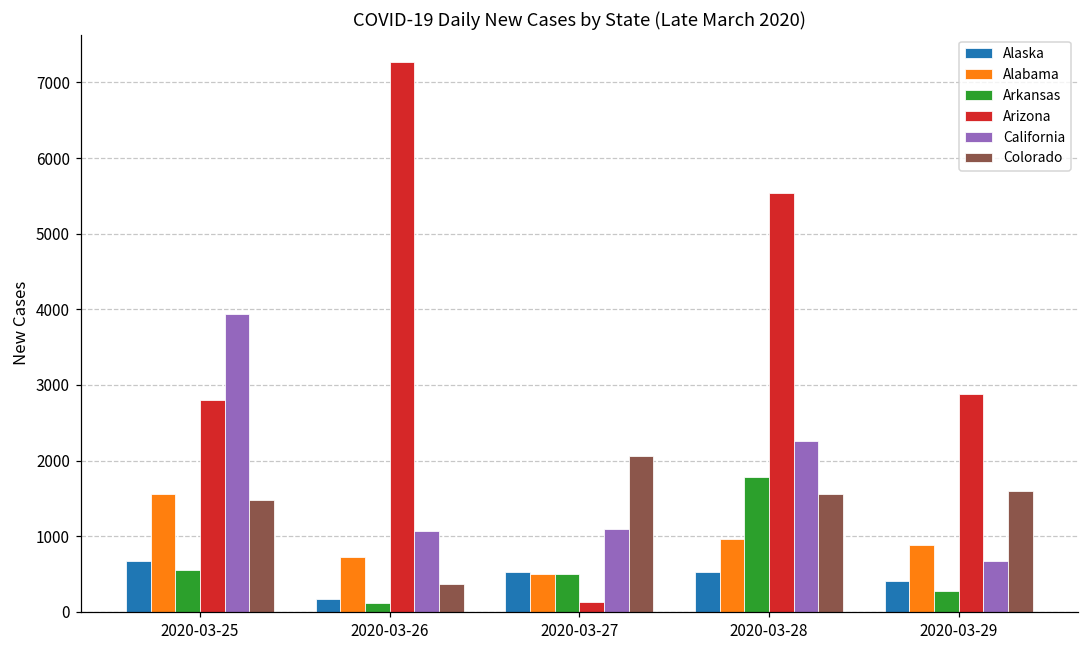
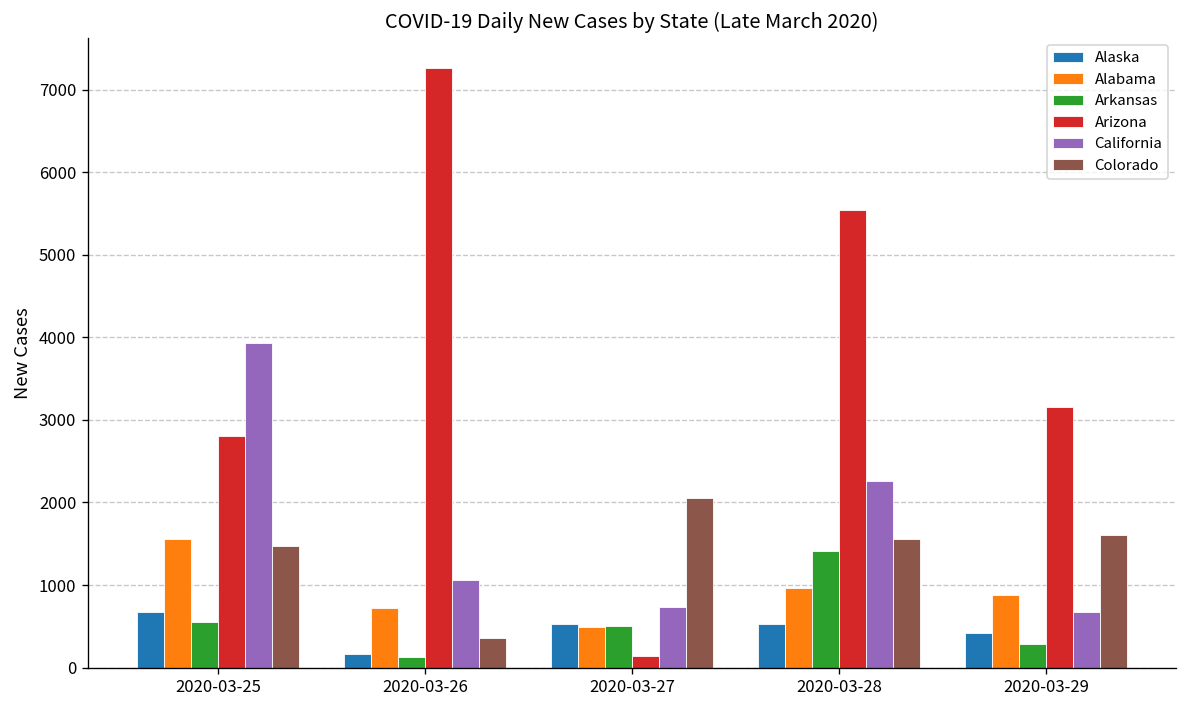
California, 2020-03-27: 1100 -> 700
Arkansas, 2020-03-28: 1800 -> 1400
Arizona, 2020-03-29: 2900 -> 3200
